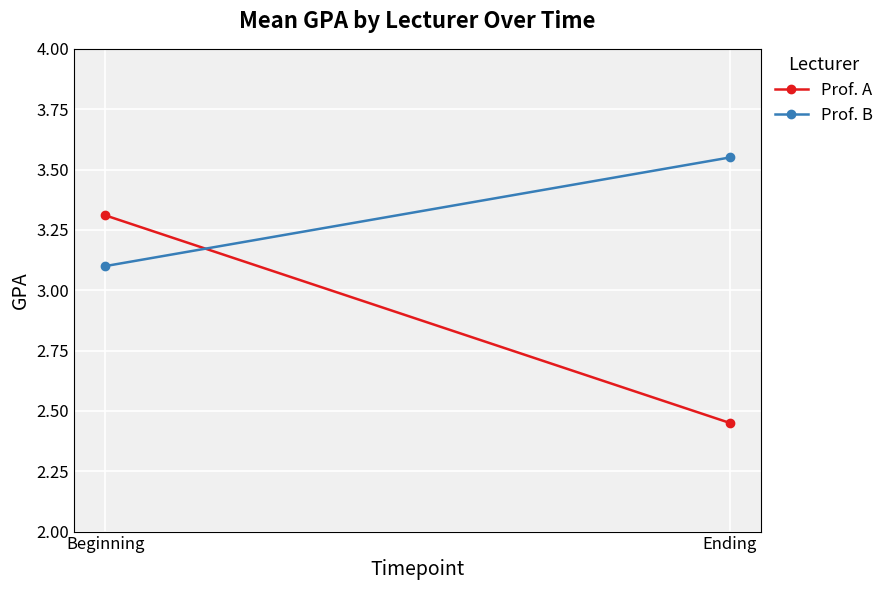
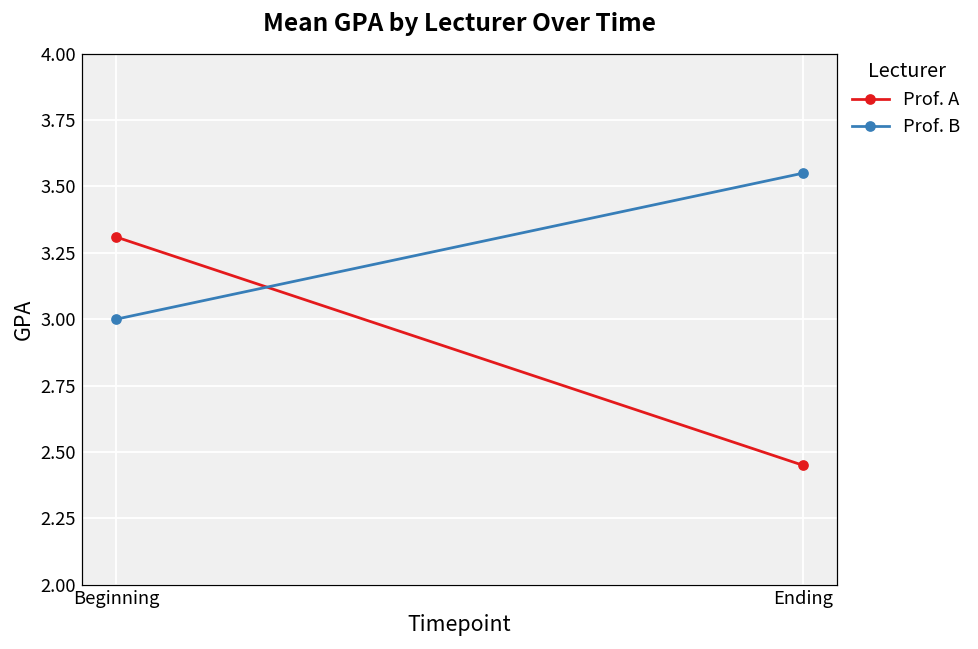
Prof. B, Beginning: 3.1 -> 3.0
